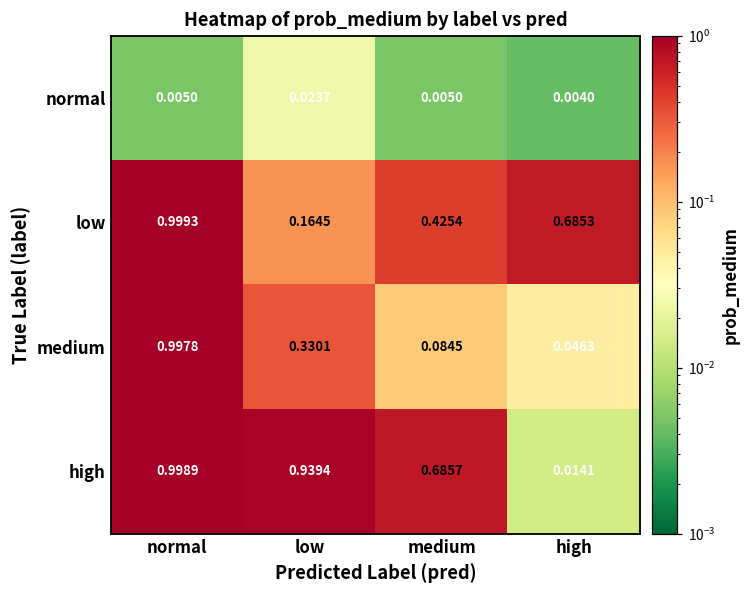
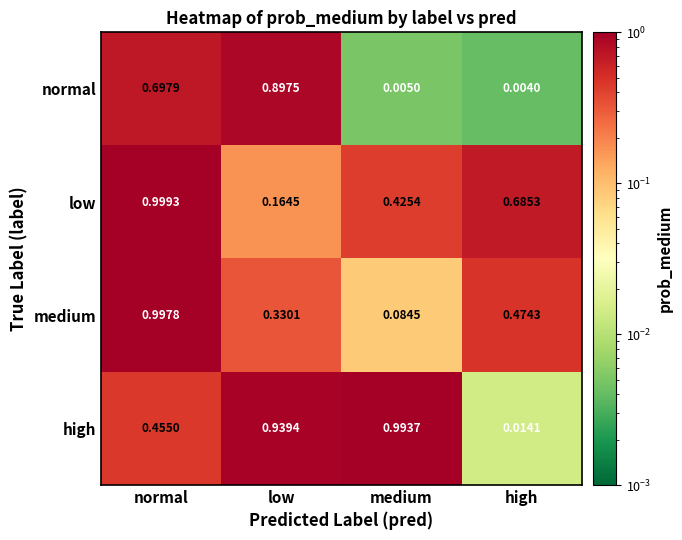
normal, normal: 0.0050 -> 0.6979
normal, low: 0.0237 -> 0.8975
medium, high: 0.0463 -> 0.4743
high, normal: 0.9989 -> 0.4550
high, medium: 0.6857 -> 0.9937
